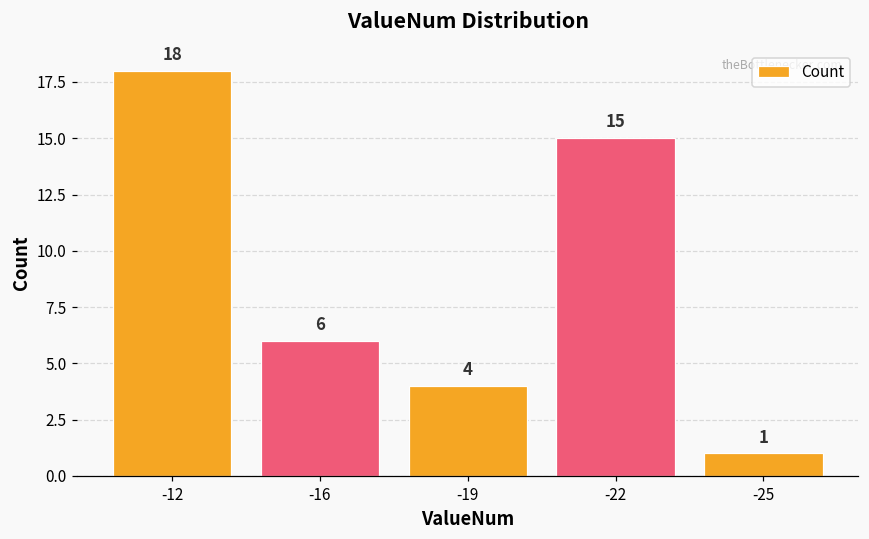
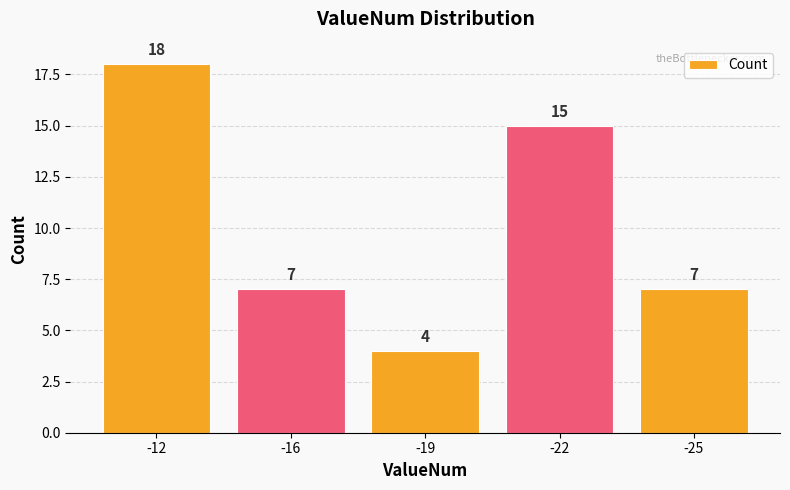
-16: 6 -> 7
-25: 1 -> 7
